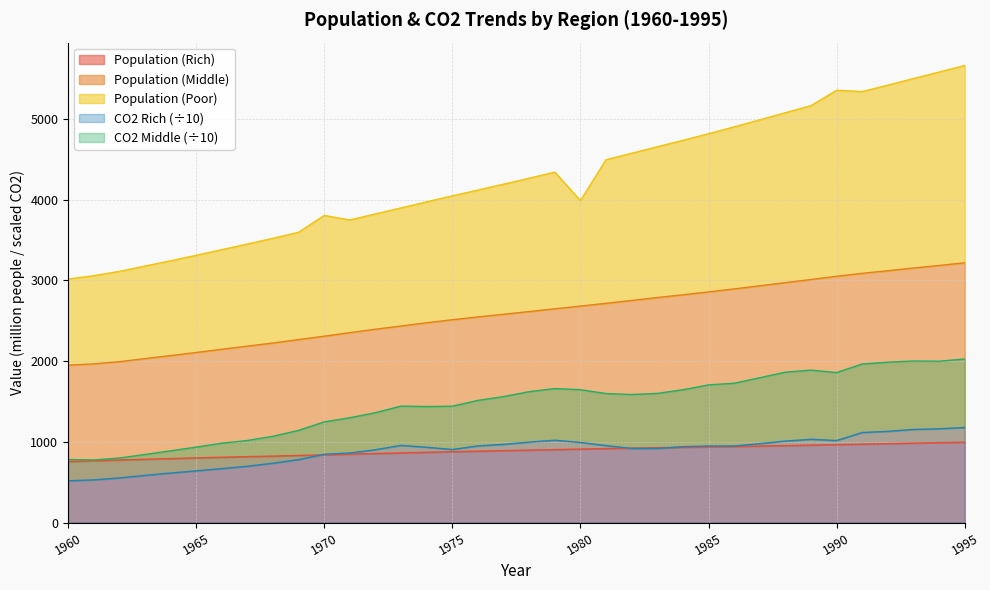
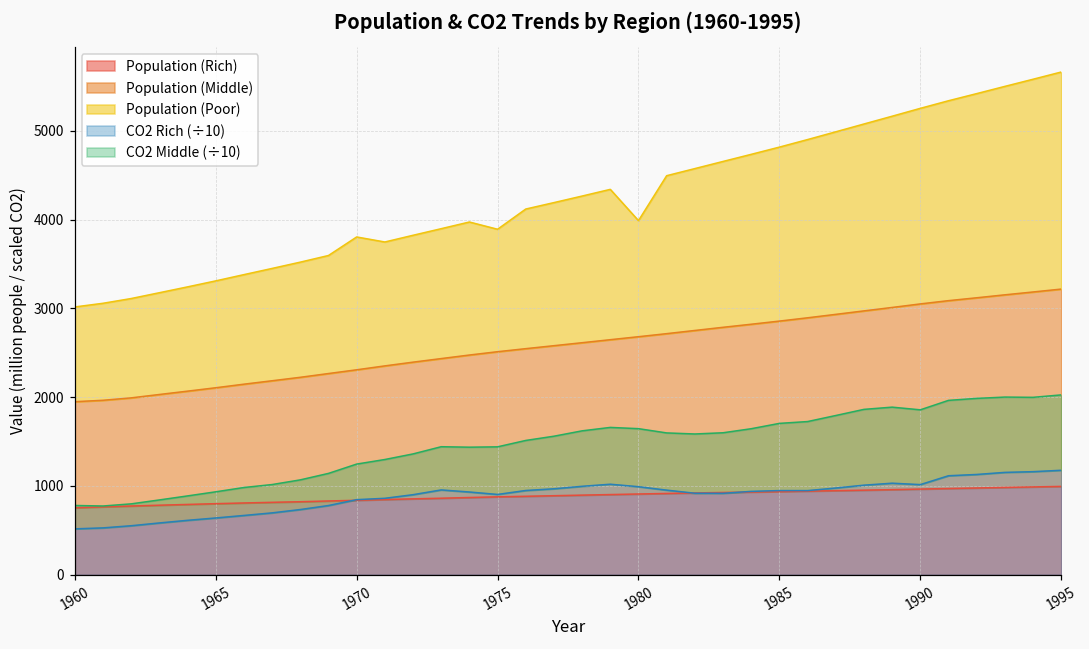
Population (Poor), 1975: 1500 -> 1400
Population (Poor), 1990: 2300 -> 2200
